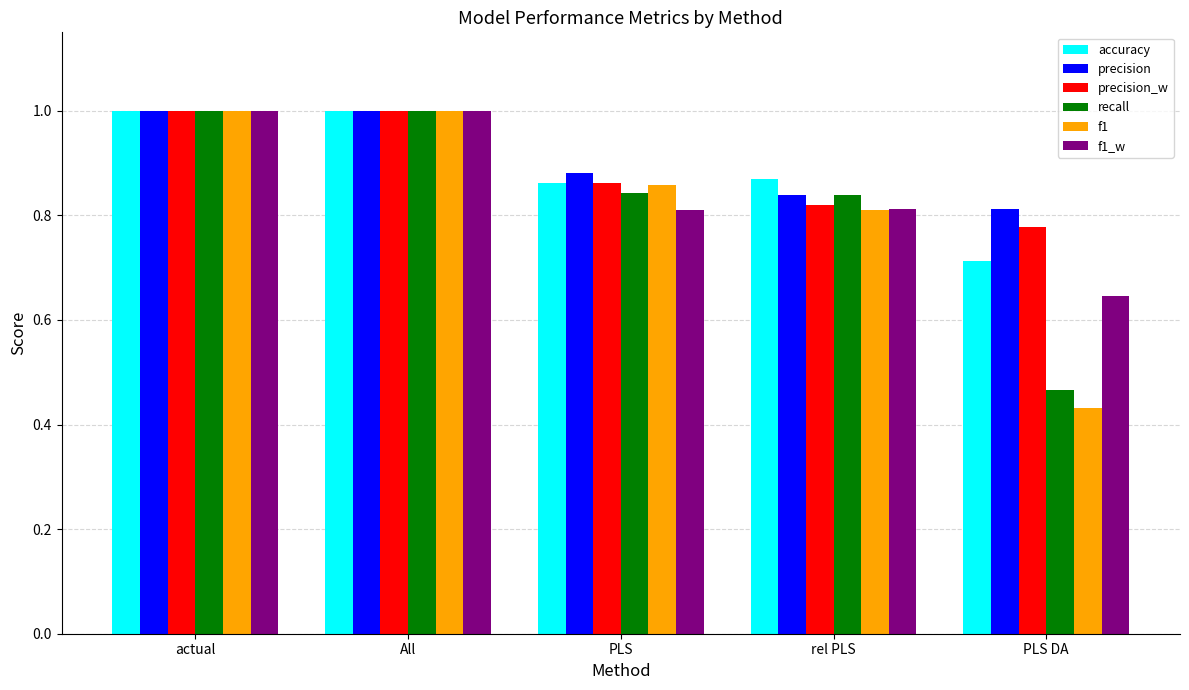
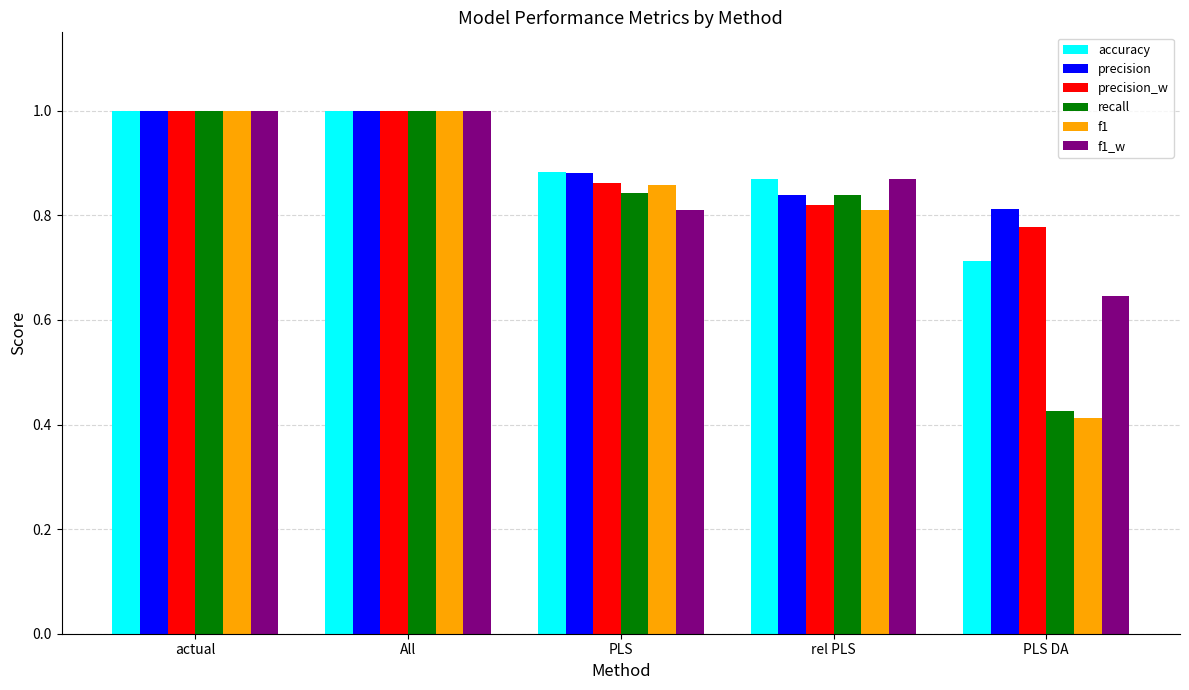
accuracy, PLS: 0.86 -> 0.88
f1_w, rel PLS: 0.81 -> 0.87
recall, PLS DA: 0.47 -> 0.43
f1, PLS DA: 0.43 -> 0.41
